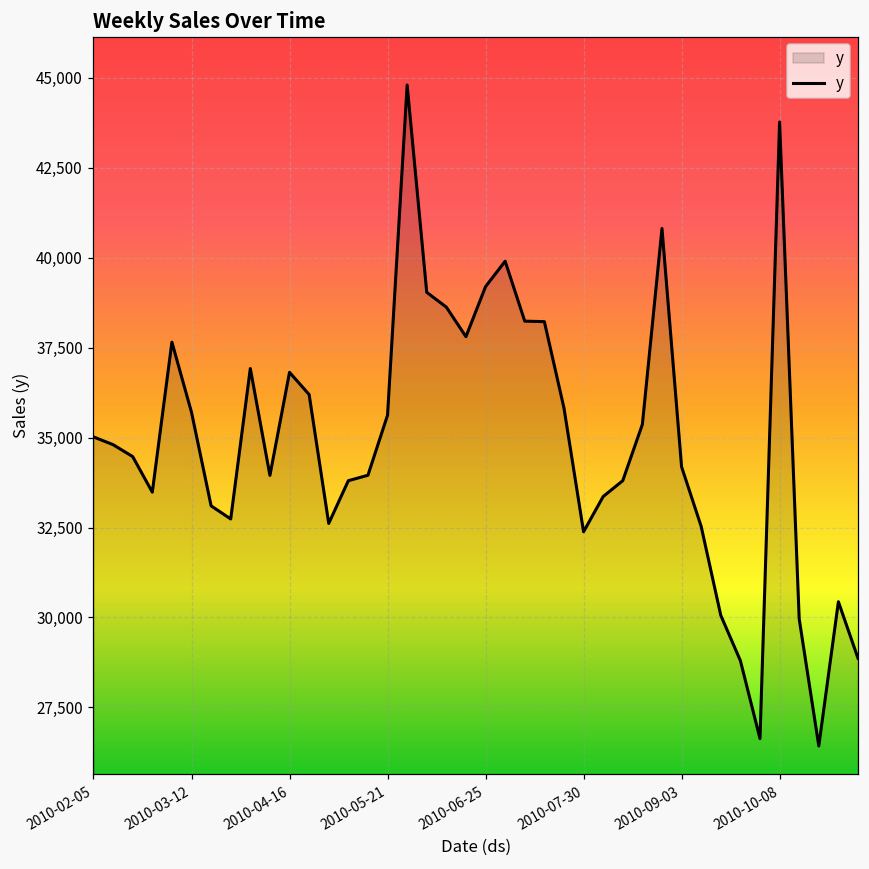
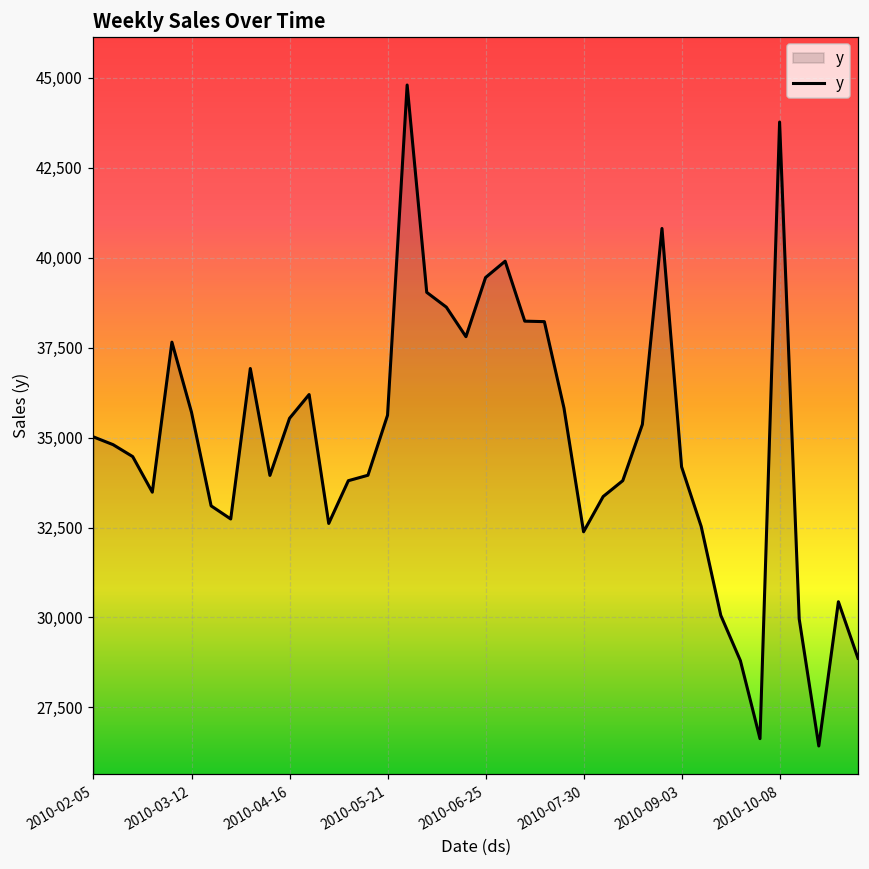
2010-04-16: 36,800 -> 35,500
2010-06-25: 39,200 -> 39,400
